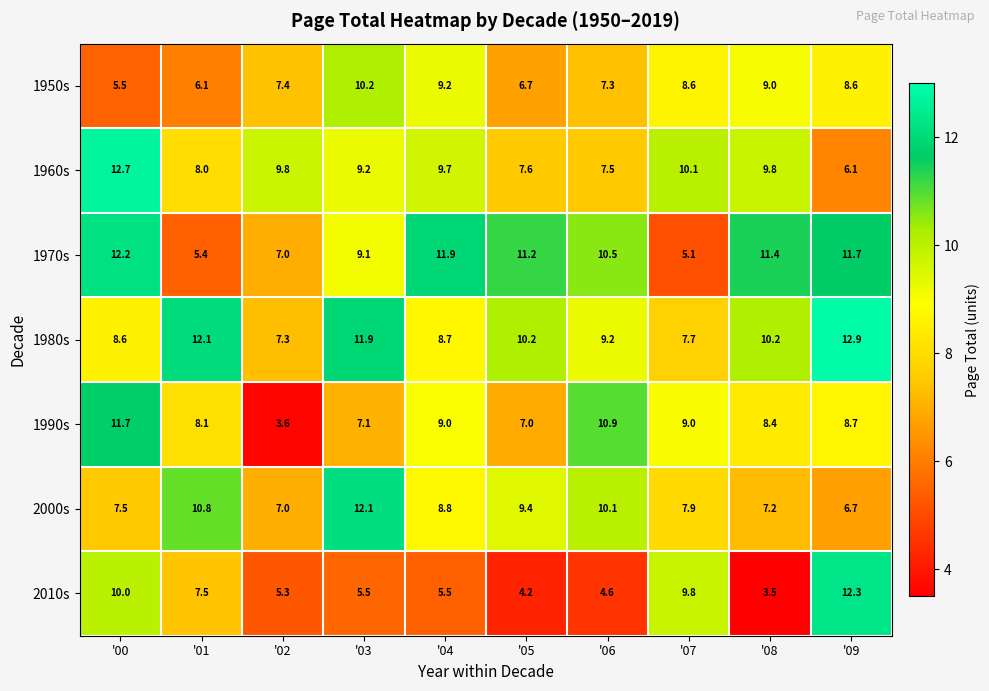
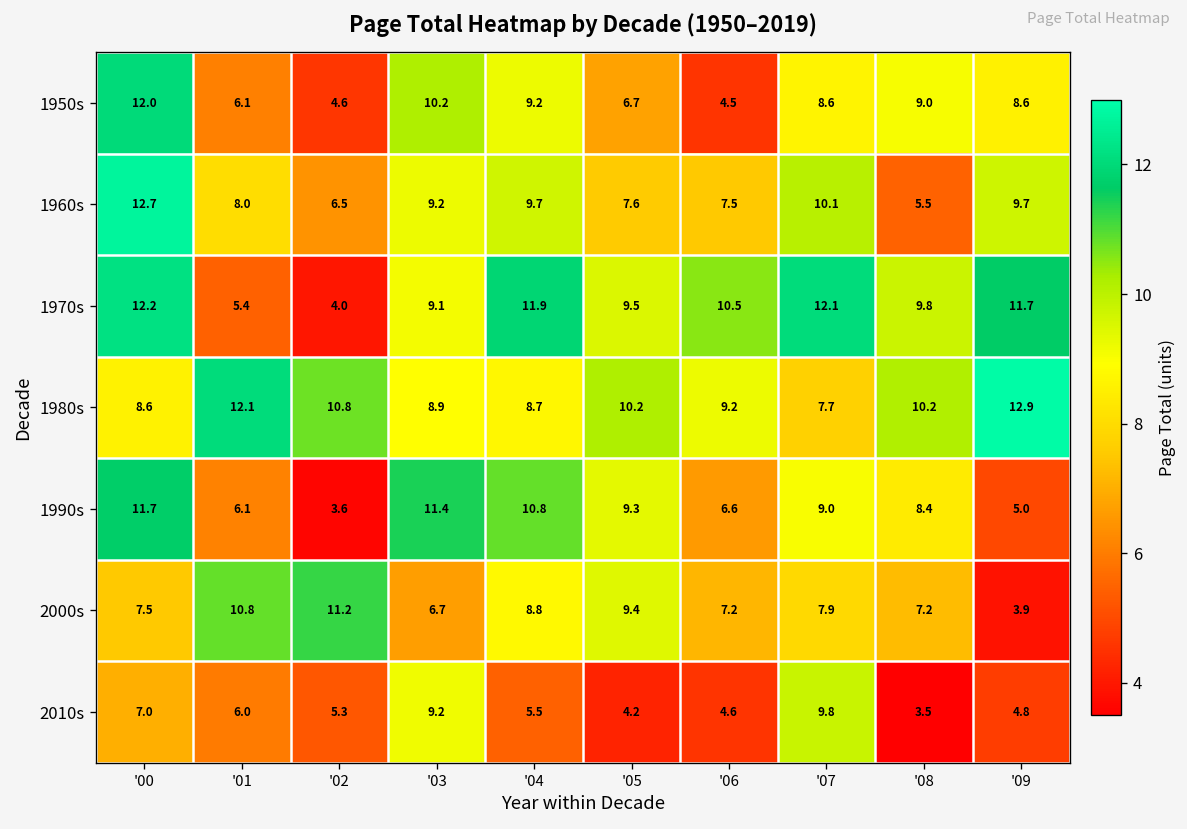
1950s, '00: 5.5 -> 12.0
1950s, '02: 7.4 -> 4.6
1950s, '06: 7.3 -> 4.5
1960s, '02: 9.8 -> 6.5
1960s, '08: 9.8 -> 5.5
1960s, '09: 6.1 -> 9.7
1970s, '02: 7.0 -> 4.0
1970s, '05: 11.2 -> 9.5
1970s, '07: 5.1 -> 12.1
1970s, '08: 11.4 -> 9.8
1980s, '02: 7.3 -> 10.8
1980s, '03: 11.9 -> 8.9
1990s, '01: 8.1 -> 6.1
1990s, '03: 7.1 -> 11.4
1990s, '04: 9.0 -> 10.8
1990s, '05: 7.0 -> 9.3
1990s, '06: 10.9 -> 6.6
1990s, '09: 8.7 -> 5.0
2000s, '02: 7.0 -> 11.2
2000s, '03: 12.1 -> 6.7
2000s, '06: 10.1 -> 7.2
2000s, '09: 6.7 -> 3.9
2010s, '00: 10.0 -> 7.0
2010s, '01: 7.5 -> 6.0
2010s, '03: 5.5 -> 9.2
2010s, '09: 12.3 -> 4.8
